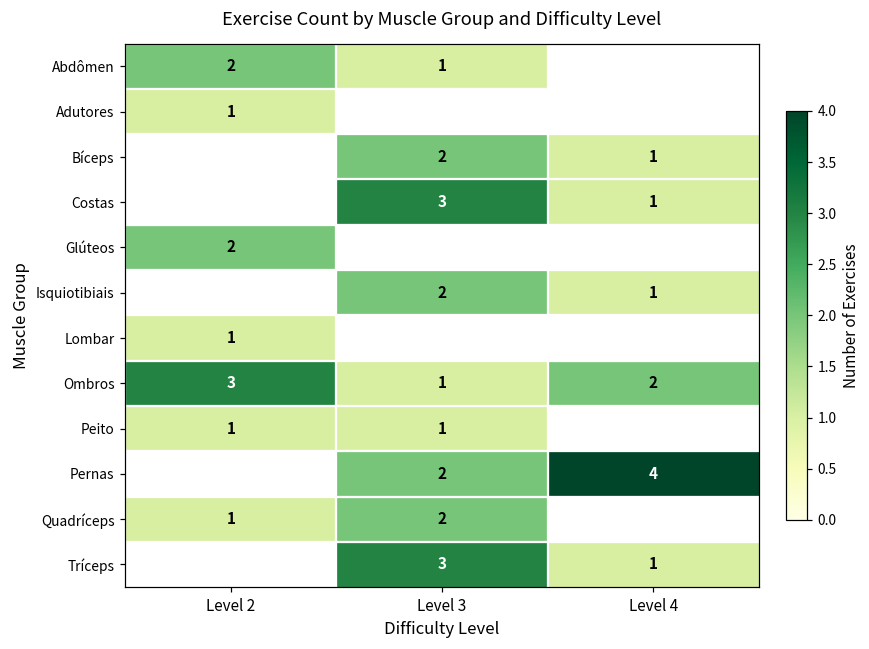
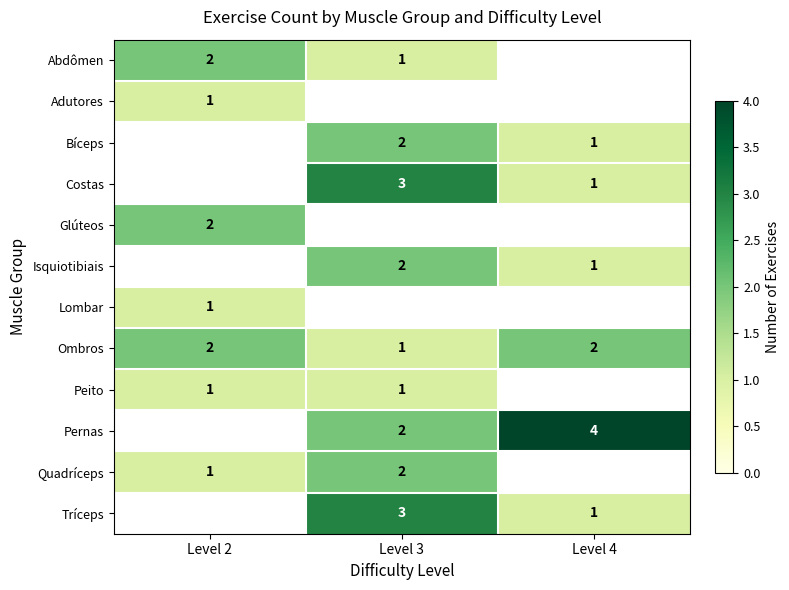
Ombros, Level 2: 3 -> 2
